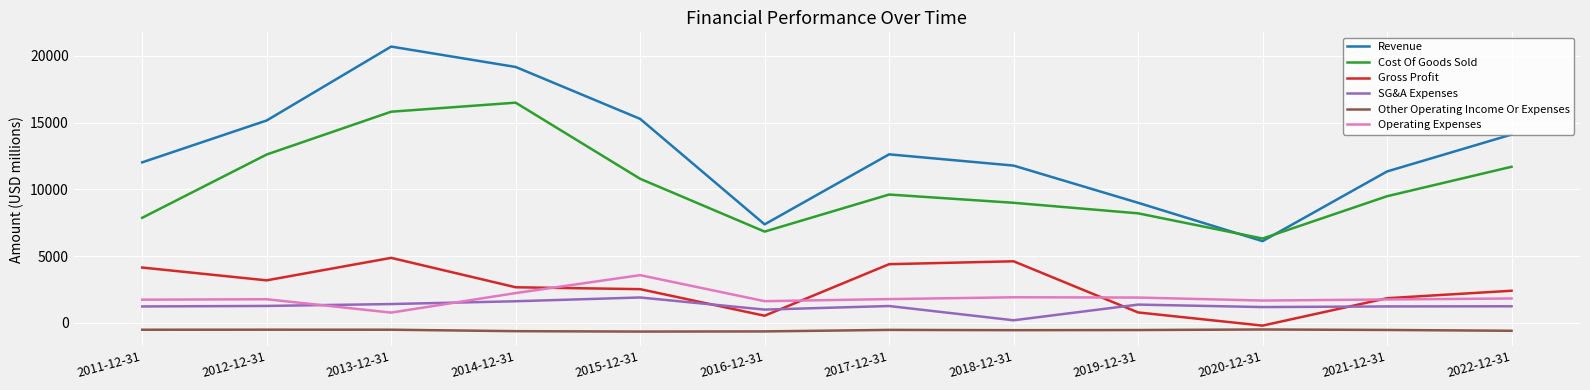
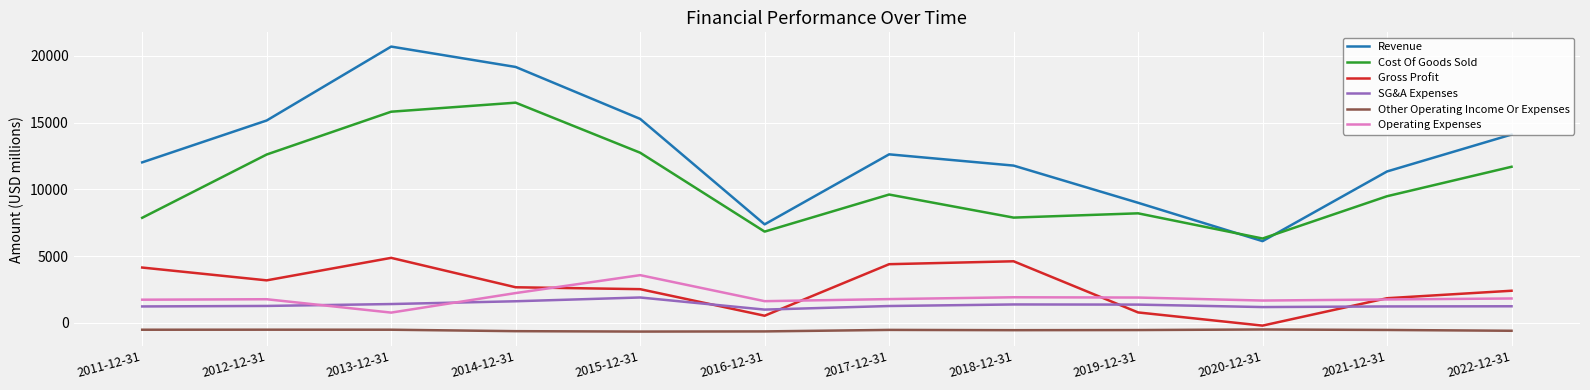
Cost Of Goods Sold, 2015-12-31: 10800 -> 12700
Cost Of Goods Sold, 2018-12-31: 9000 -> 7900
SG&A Expenses, 2018-12-31: 200 -> 1400
